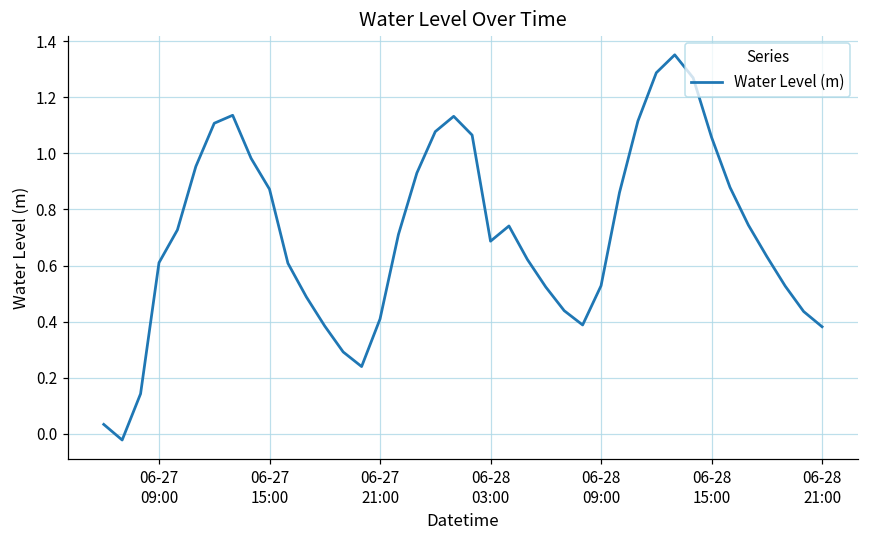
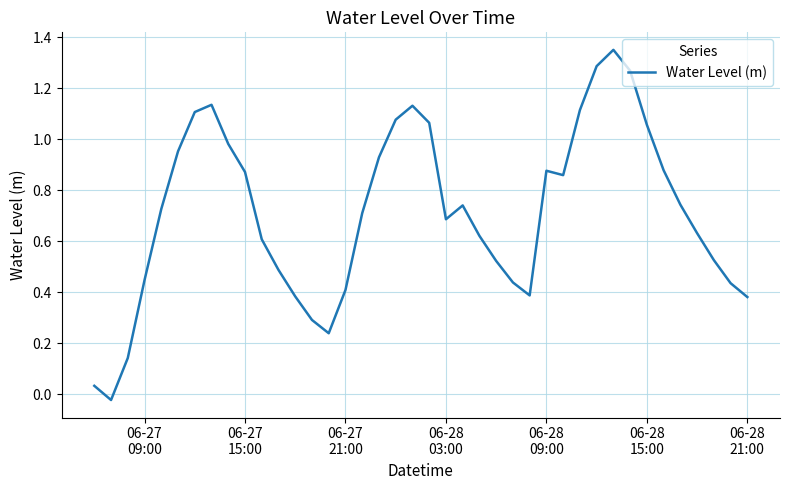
06-27 09:00: 0.61 -> 0.45
06-28 09:00: 0.53 -> 0.88
